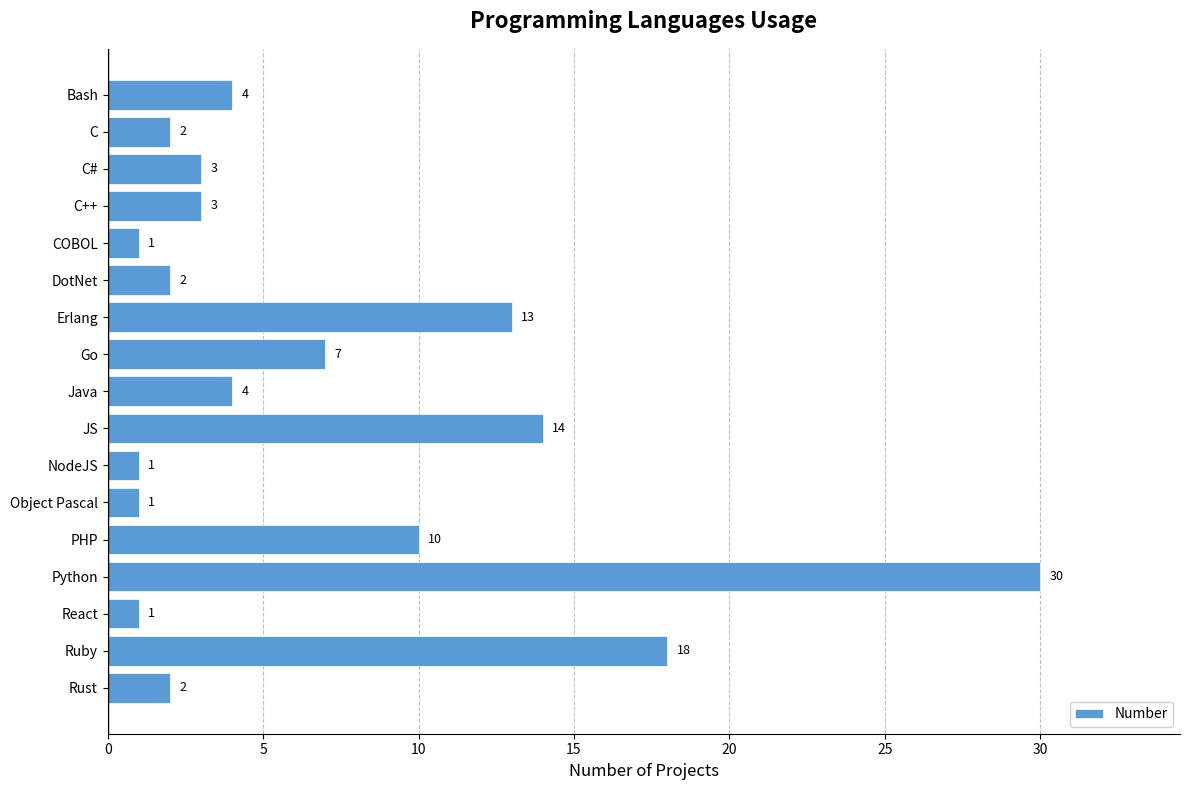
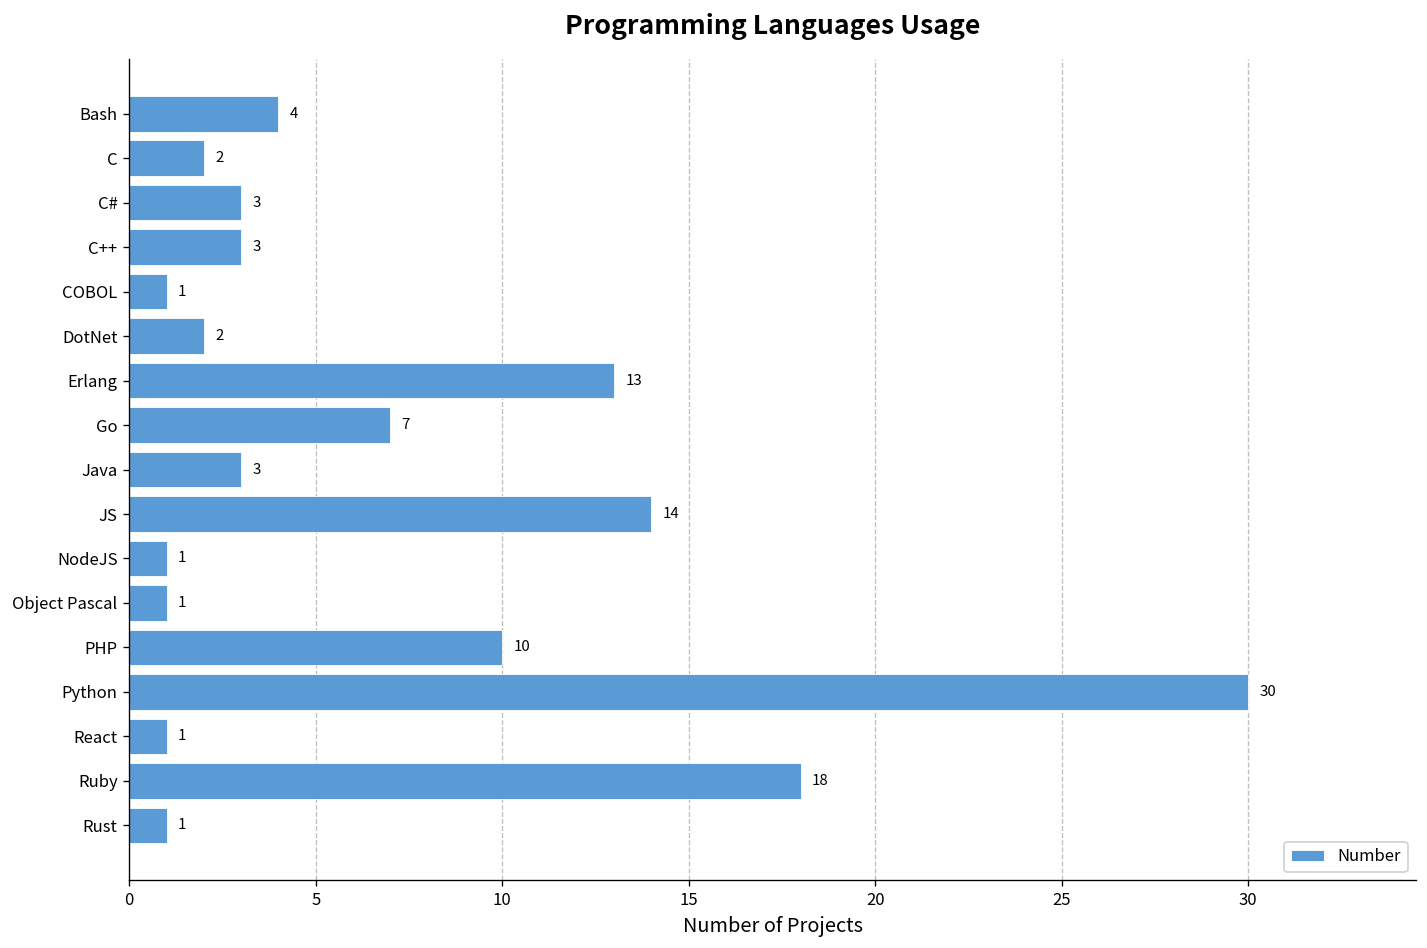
Java: 4 -> 3
Rust: 2 -> 1
